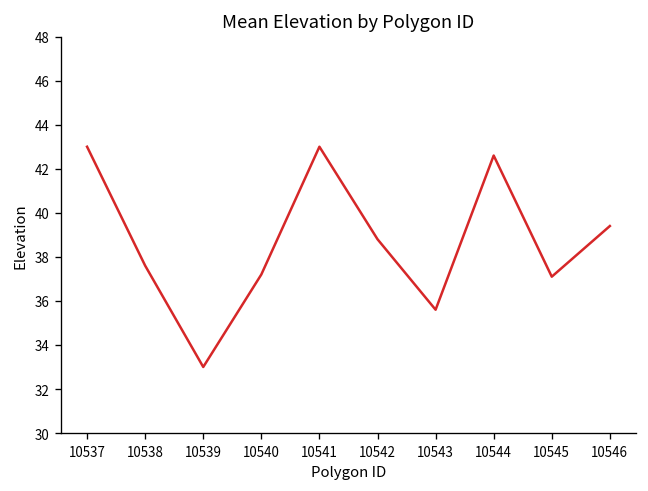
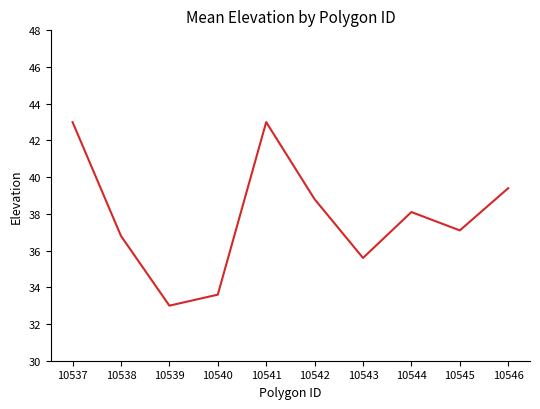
10538: 37.6 -> 36.8
10540: 37.2 -> 33.6
10544: 42.6 -> 38.1
